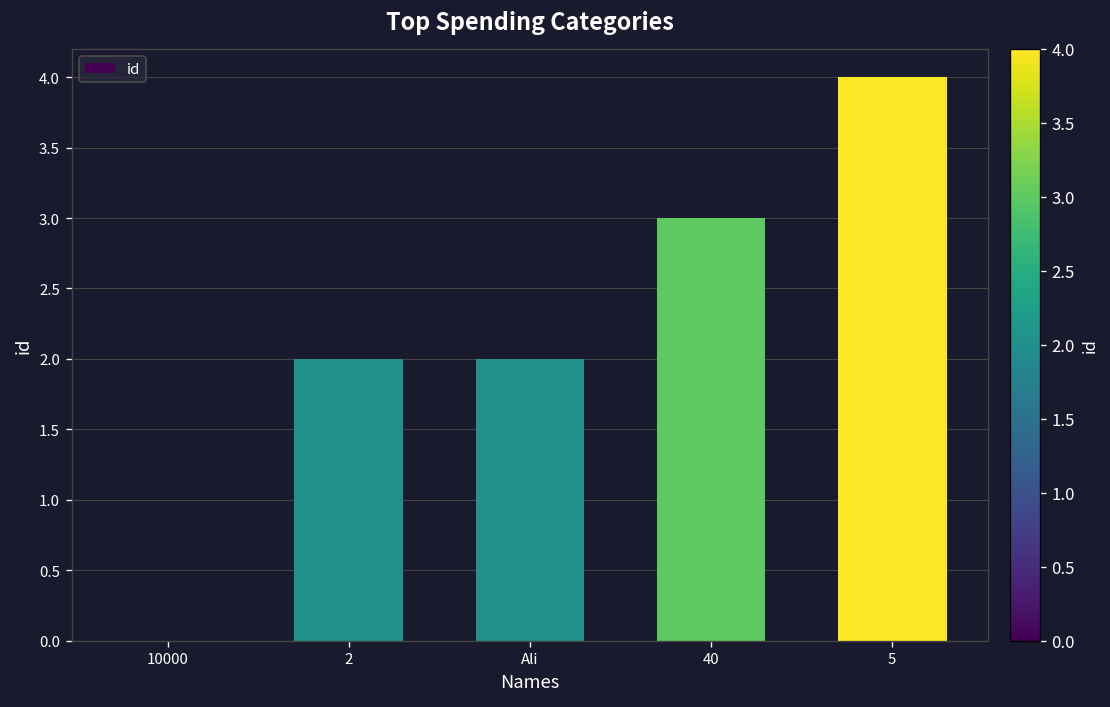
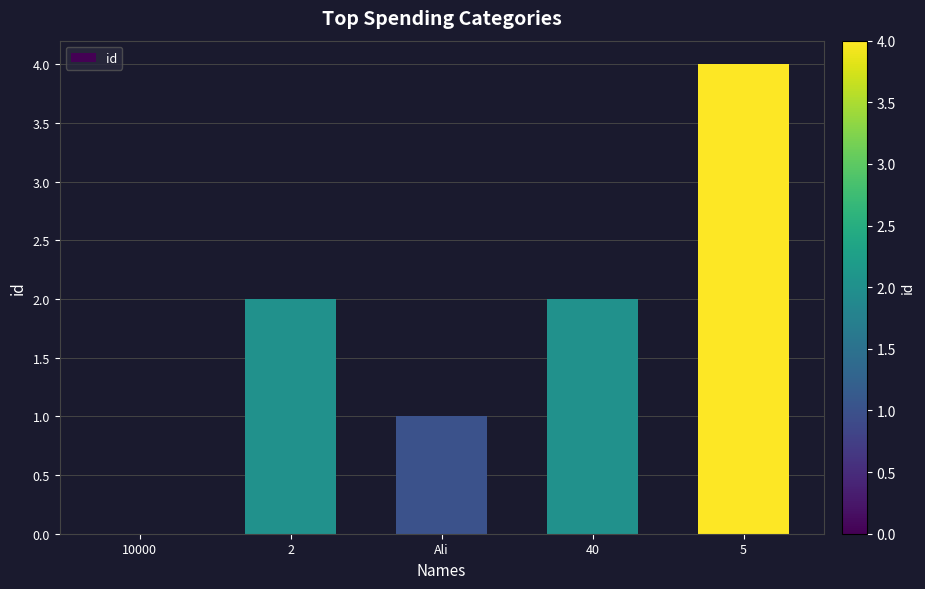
Ali: 2 -> 1
40: 3 -> 2
